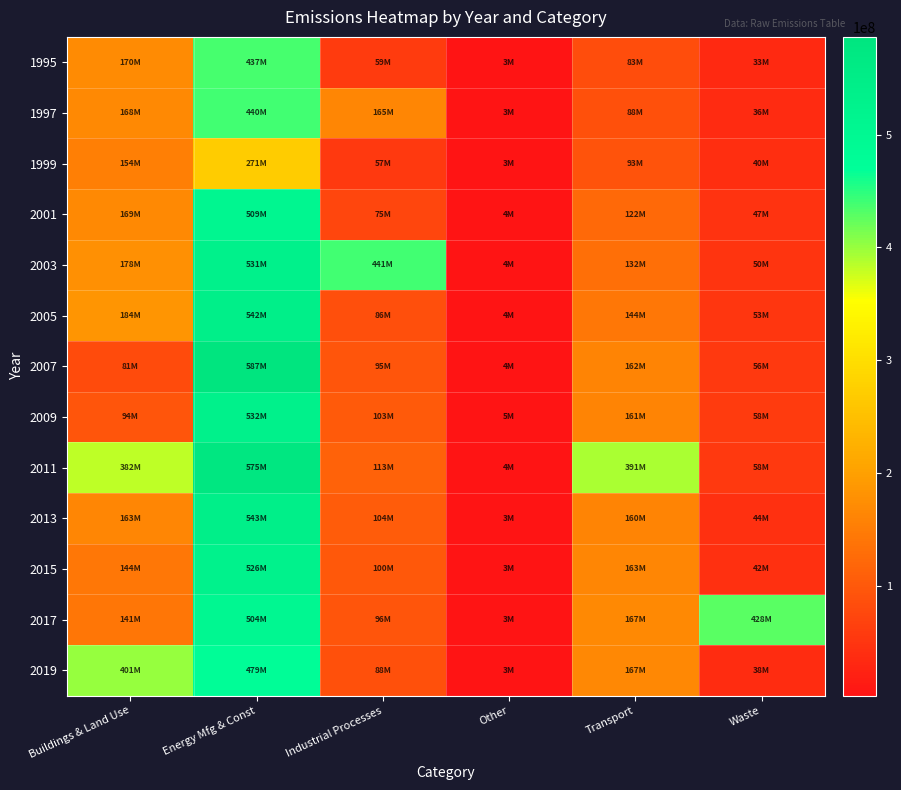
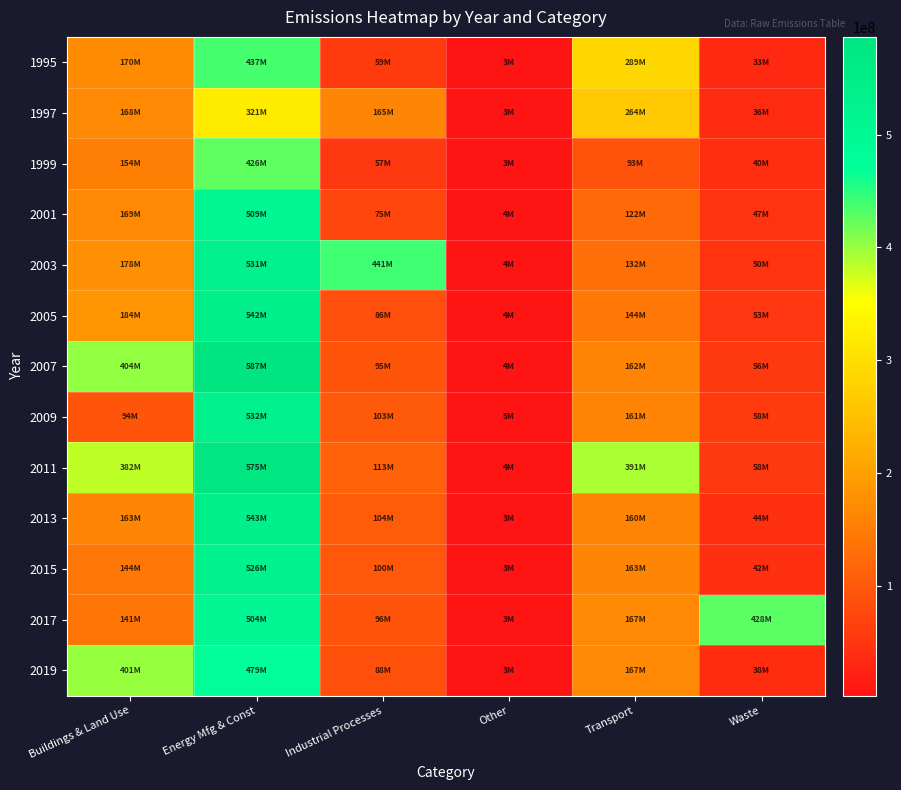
1995, Transport: 83M -> 289M
1997, Energy Mfg & Const: 440M -> 321M
1997, Transport: 88M -> 264M
1999, Energy Mfg & Const: 271M -> 426M
2007, Buildings & Land Use: 81M -> 404M
